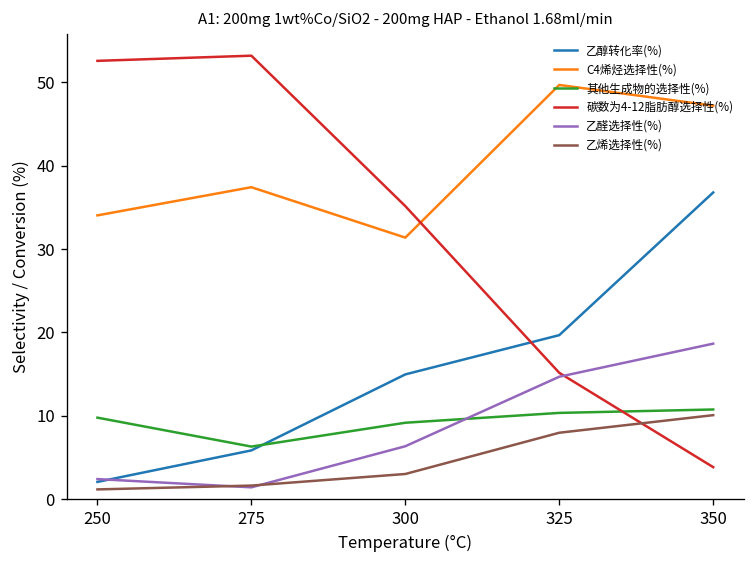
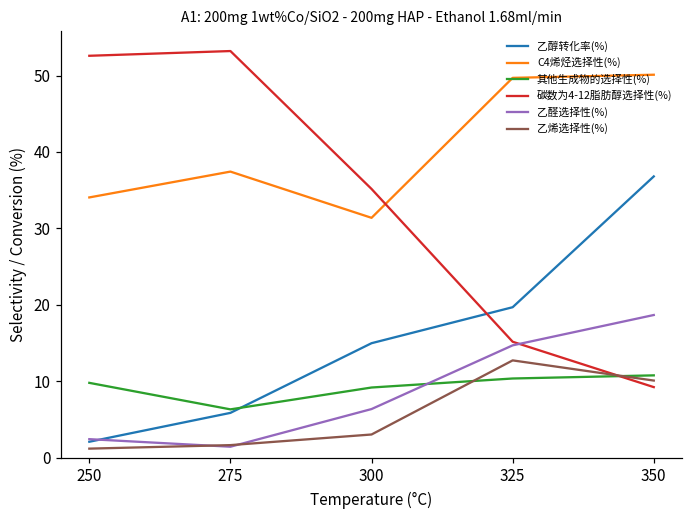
乙烯选择性(%), 325: 8 -> 13
C4烯烃选择性(%), 350: 47 -> 50
碳数为4-12脂肪醇选择性(%), 350: 4 -> 9
